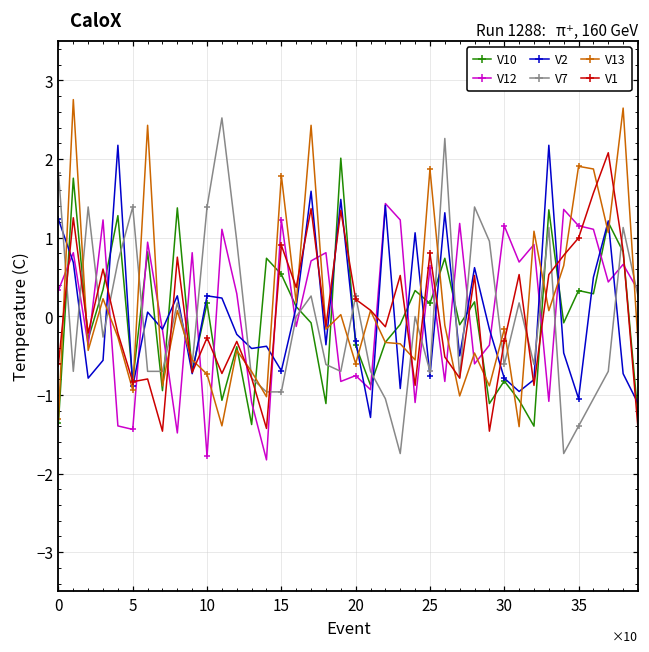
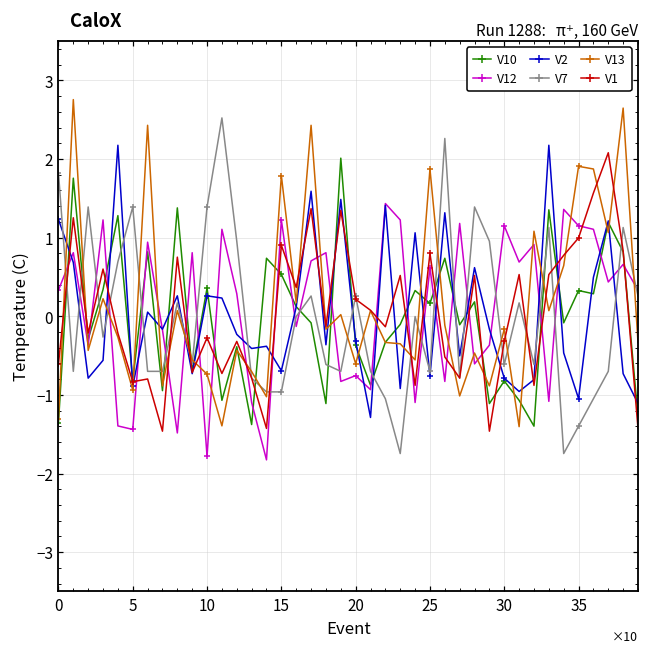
V10, 10: 0.2 -> 0.4
